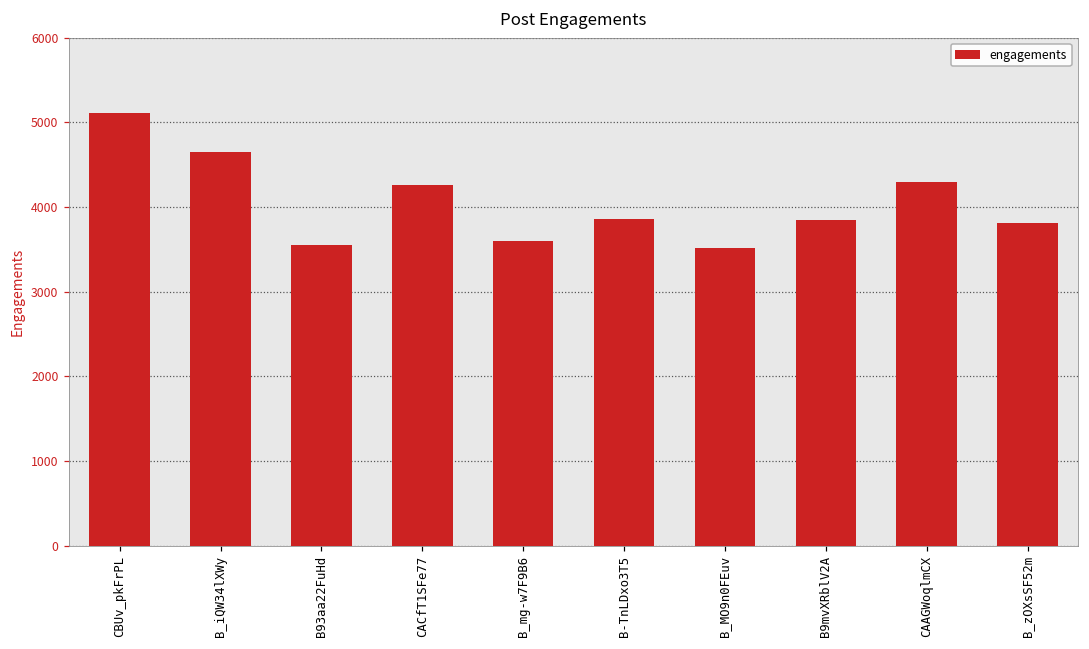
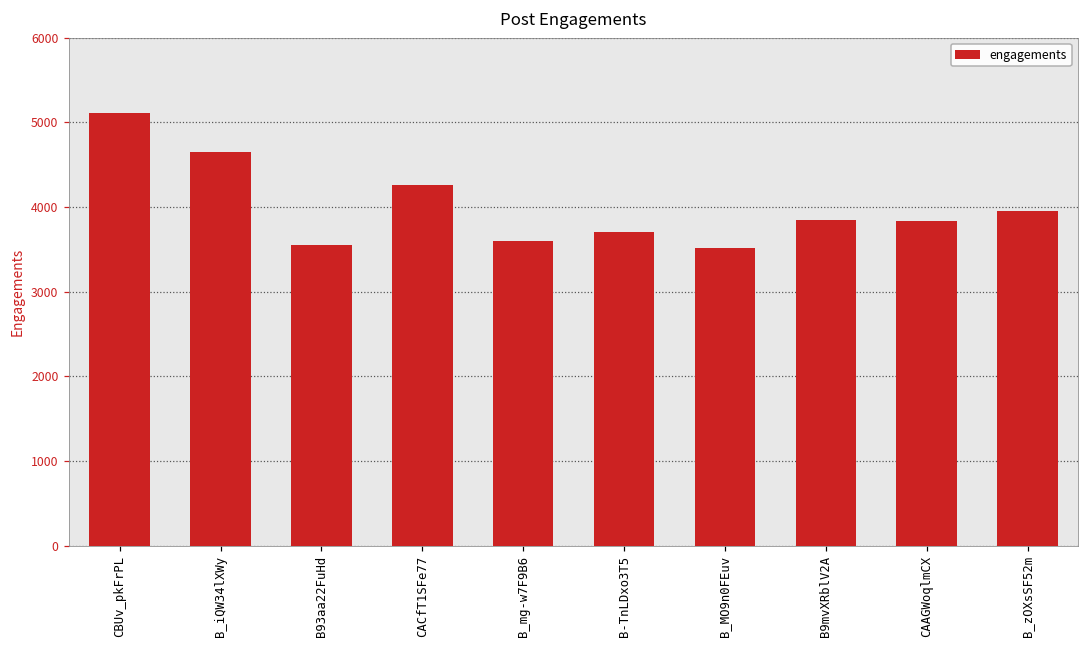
B-TnLDxo3T5: 3900 -> 3700
CAAGWoqlmCX: 4300 -> 3800
B_zOXsSF52m: 3800 -> 4000
